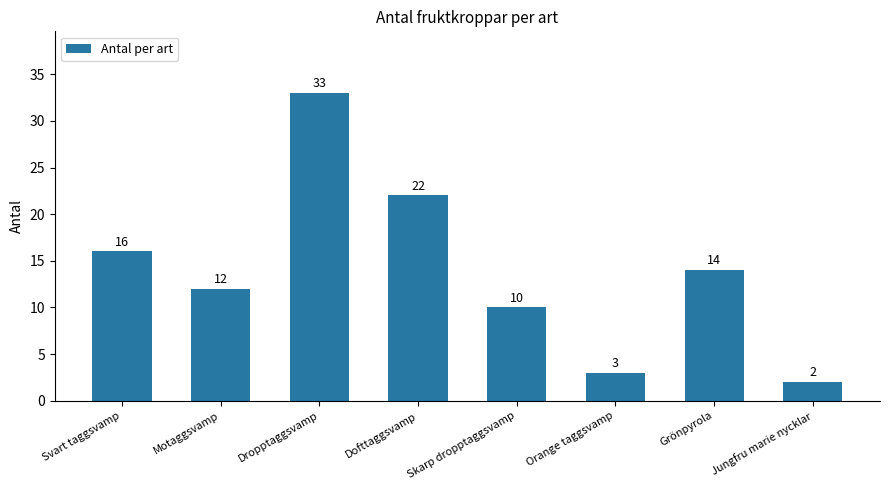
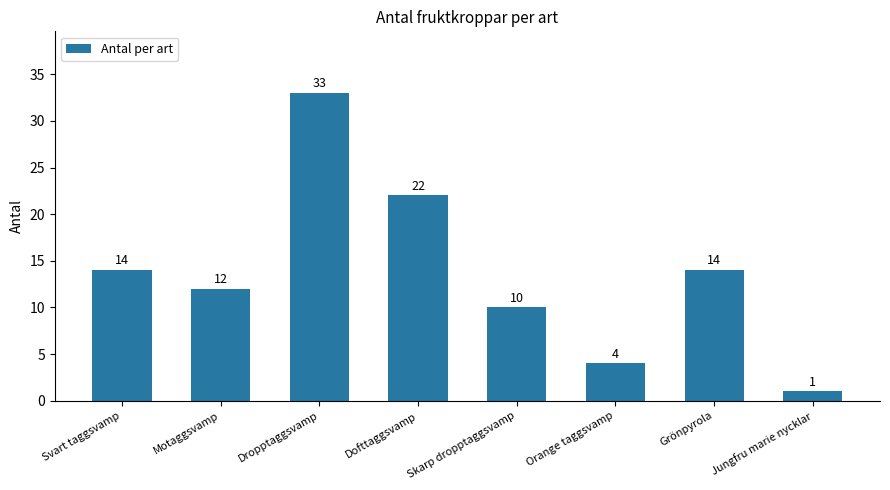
Svart taggsvamp: 16 -> 14
Orange taggsvamp: 3 -> 4
Jungfru marie nycklar: 2 -> 1
